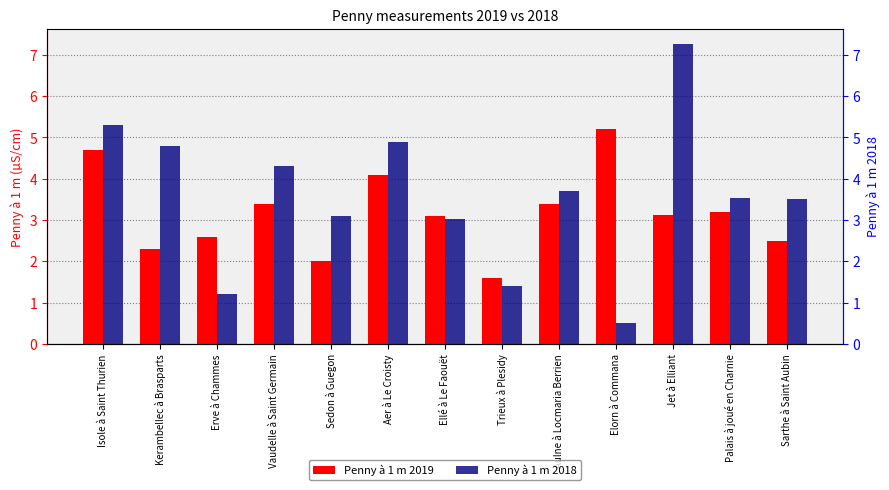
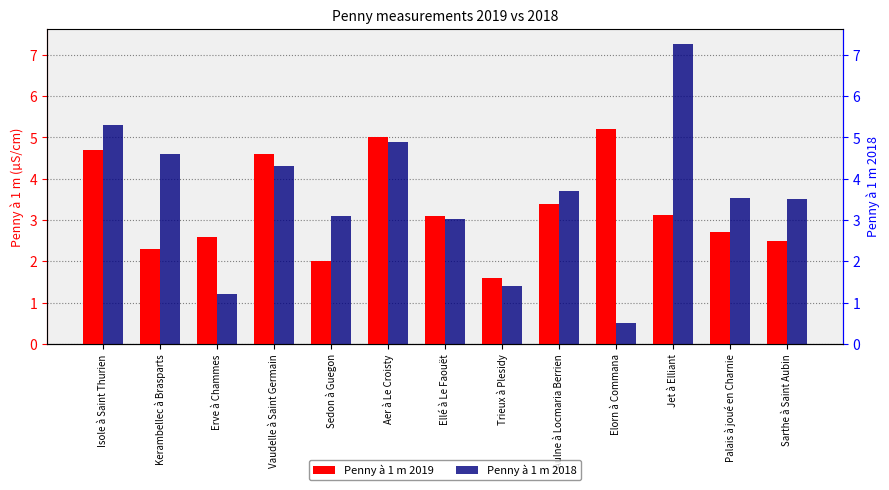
Penny à 1 m 2018, Kerambellec à Brasparts: 4.8 -> 4.6
Penny à 1 m 2019, Vaudelle à Saint Germain: 3.4 -> 4.6
Penny à 1 m 2019, Aer à Le Croisty: 4.1 -> 5.0
Penny à 1 m 2019, Palais à joué en Charnie: 3.2 -> 2.7
